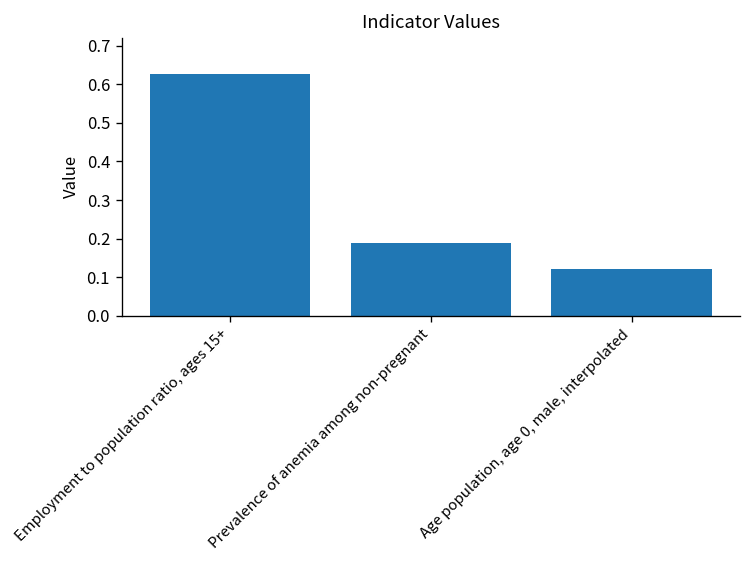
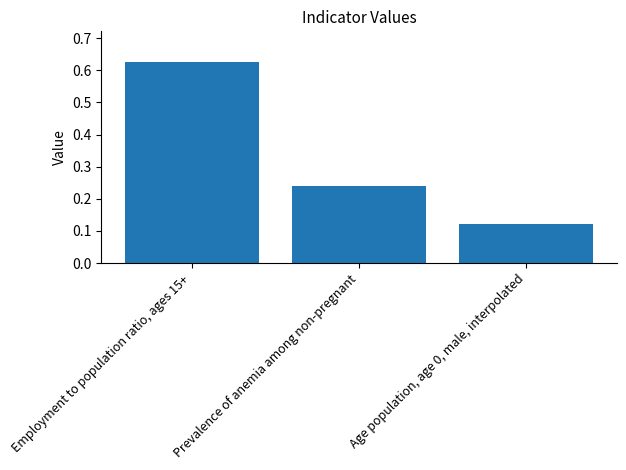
Prevalence of anemia among non-pregnant: 0.19 -> 0.24
